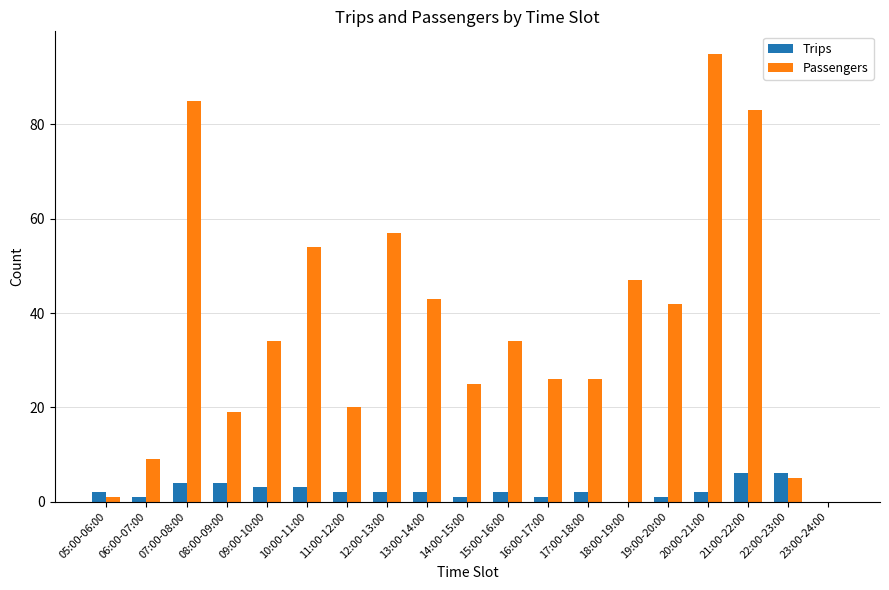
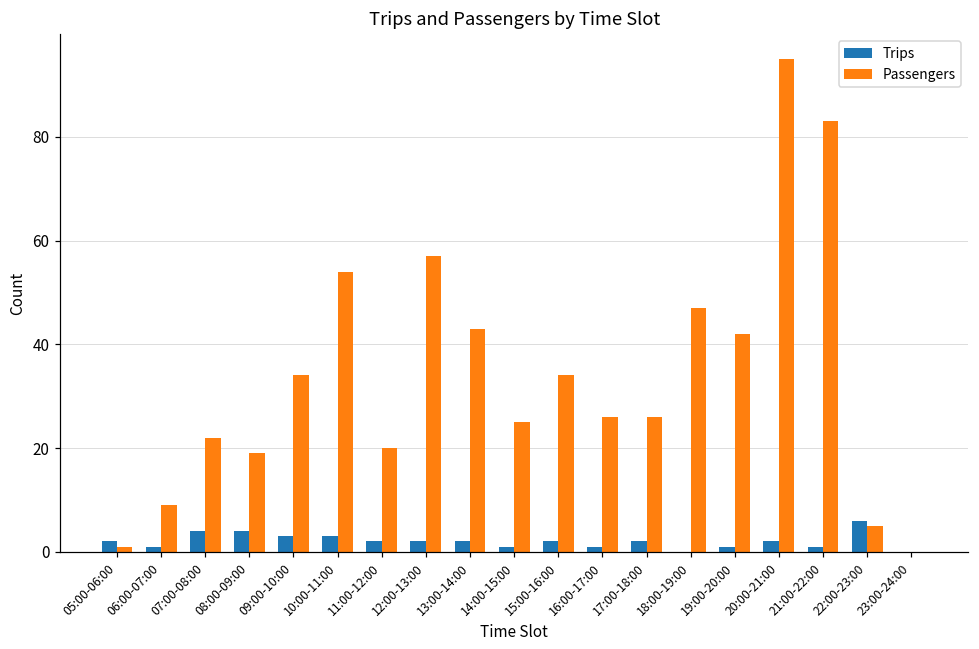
Passengers, 07:00-08:00: 85 -> 22
Trips, 21:00-22:00: 6 -> 1
